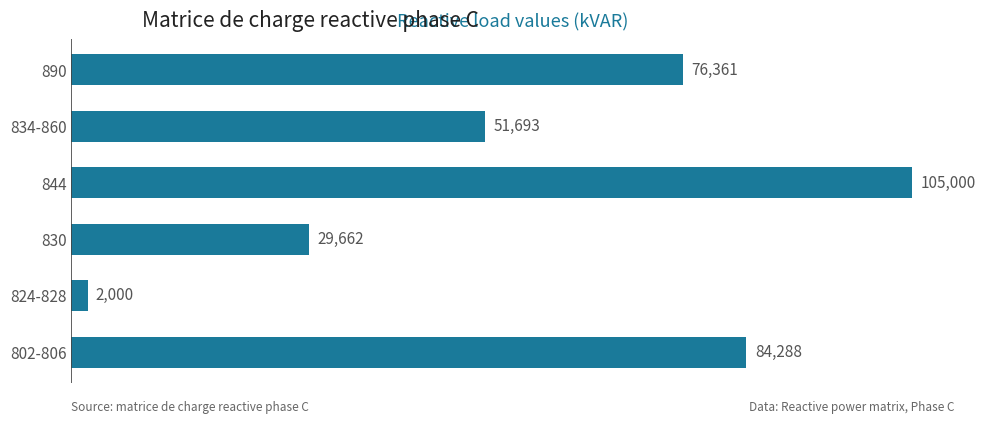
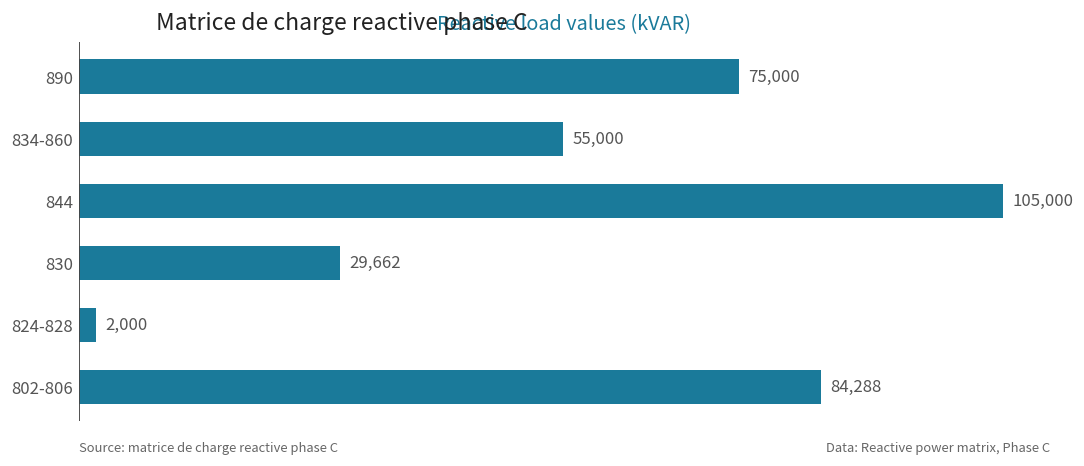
890: 76,361 -> 75,000
834-860: 51,693 -> 55,000
